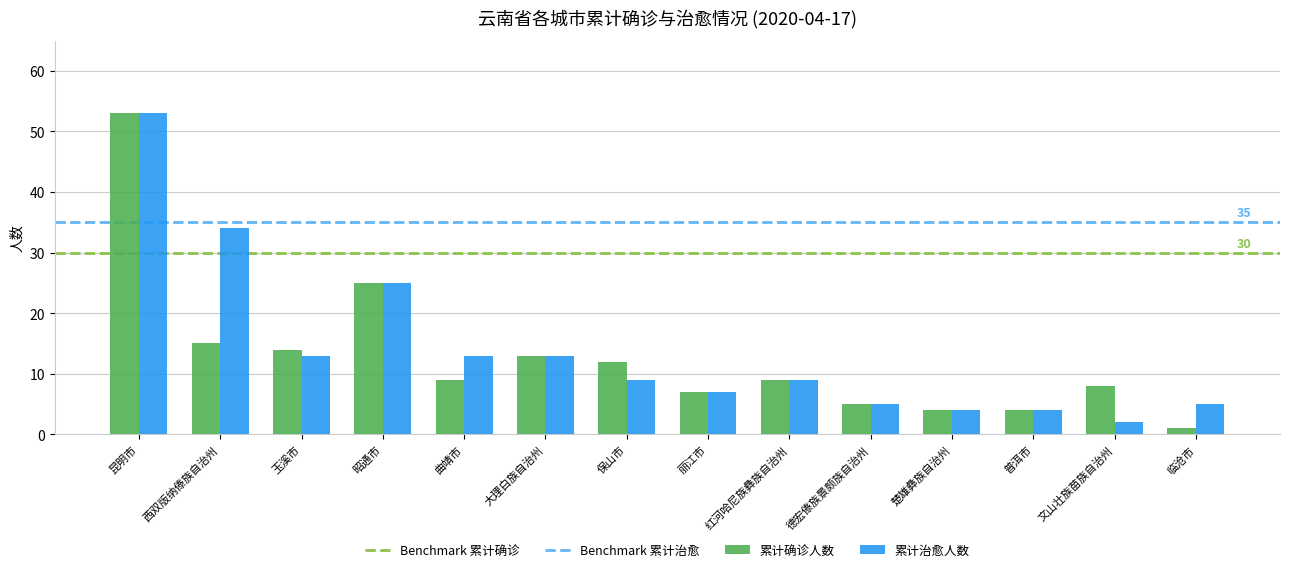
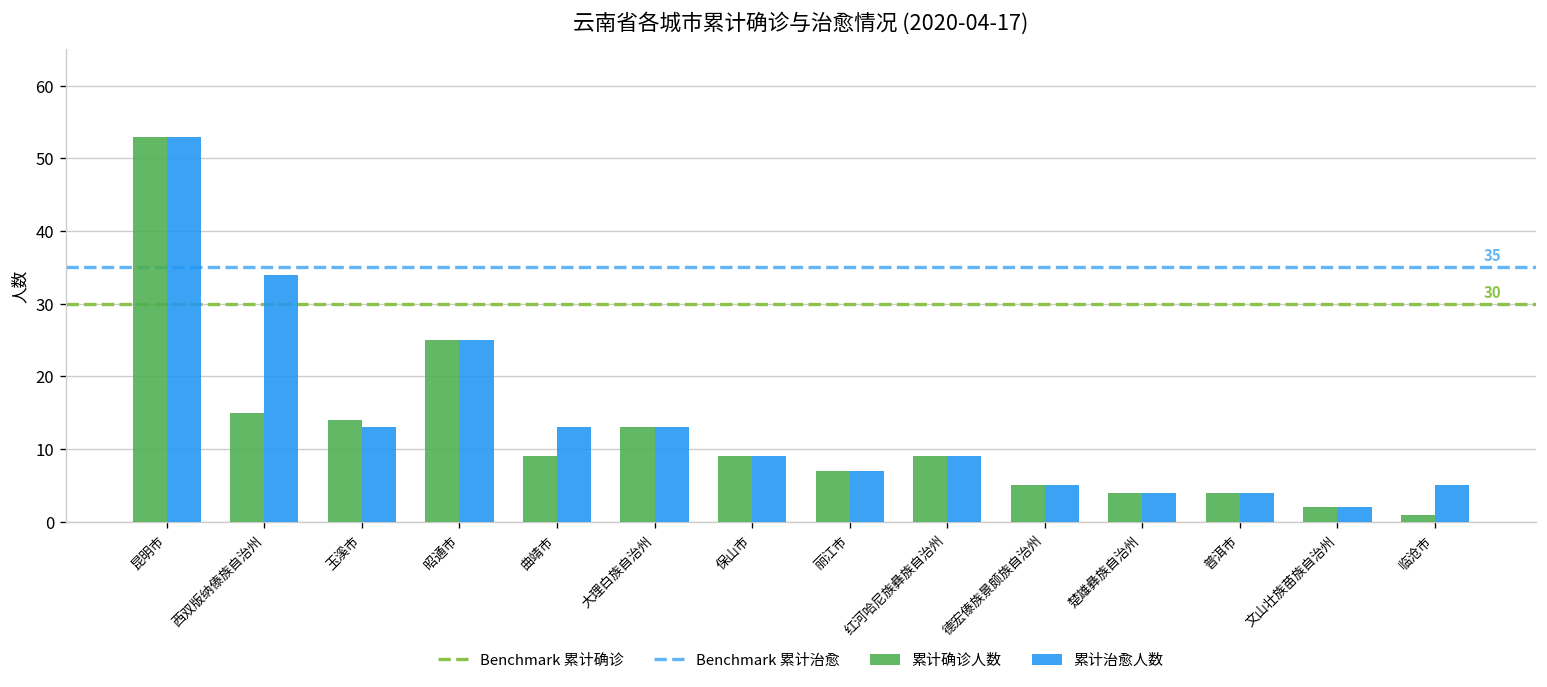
累计确诊人数, 保山市: 12 -> 9
累计确诊人数, 文山壮族苗族自治州: 8 -> 2
